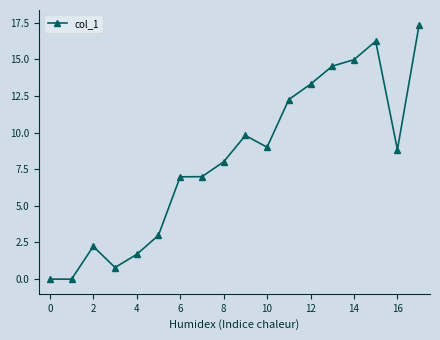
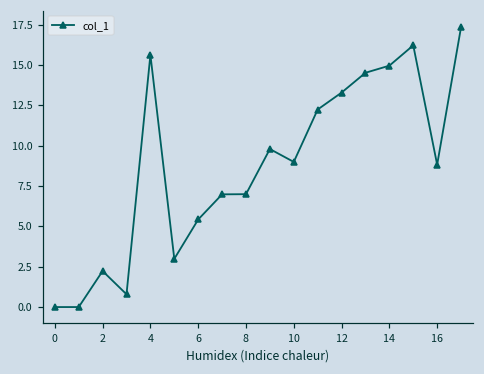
4: 1.7 -> 15.6
6: 7.0 -> 5.4
8: 8 -> 7
